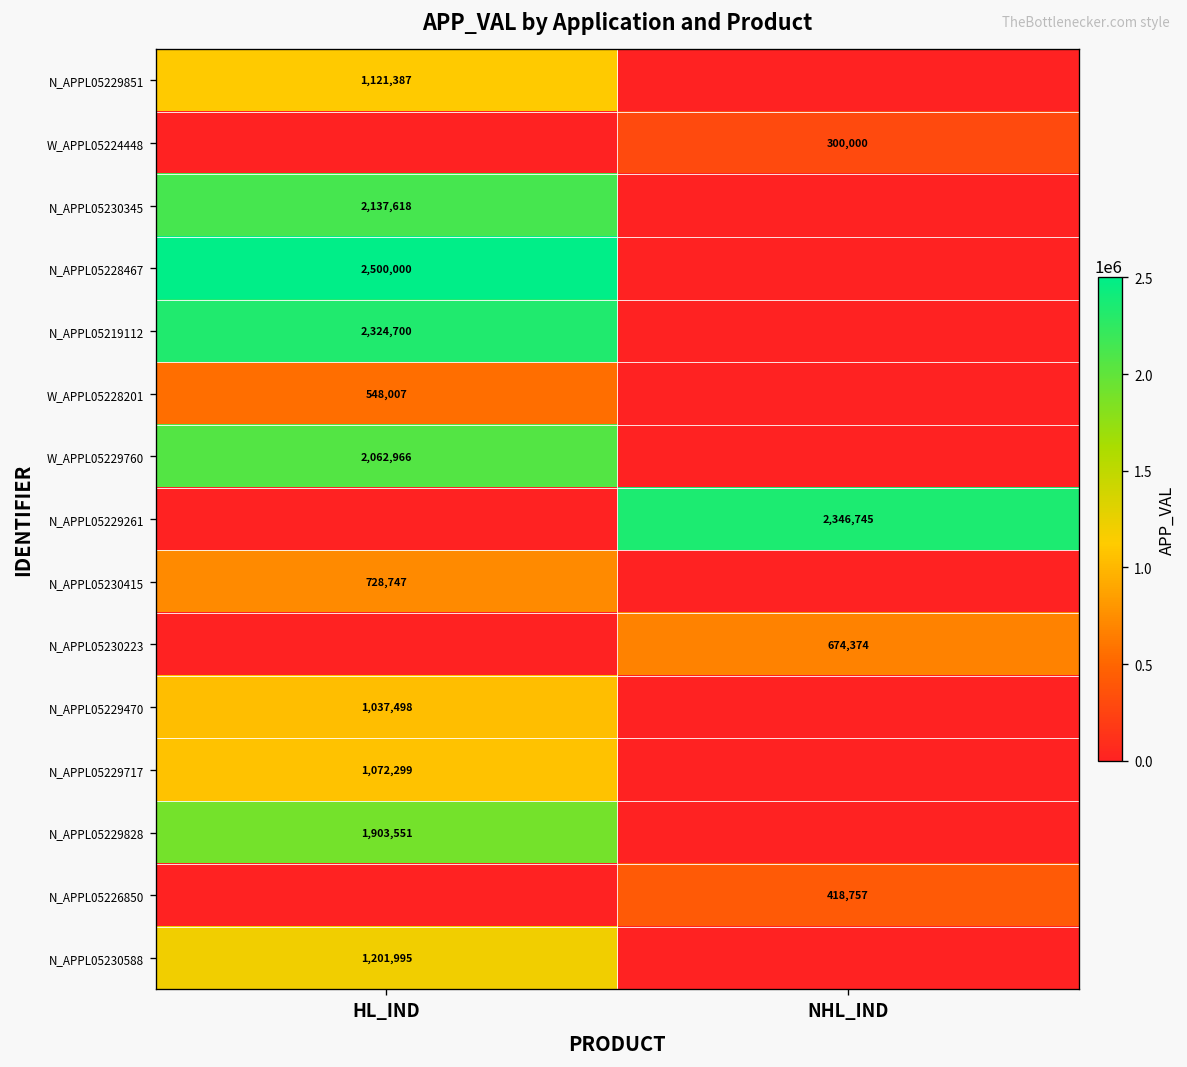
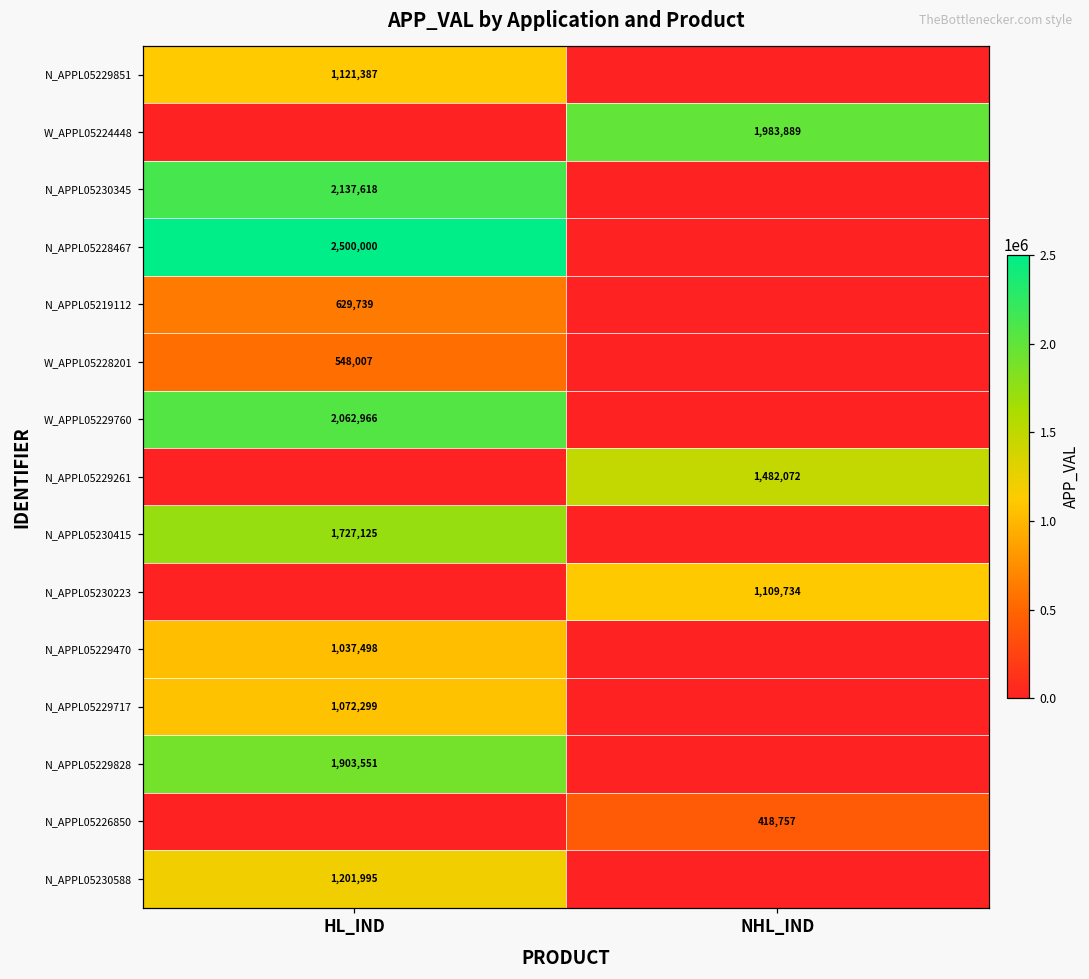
W_APPL05224448, NHL_IND: 300,000 -> 1,983,889
N_APPL05219112, HL_IND: 2,324,700 -> 629,739
N_APPL05229261, NHL_IND: 2,346,745 -> 1,482,072
N_APPL05230415, HL_IND: 728,747 -> 1,727,125
N_APPL05230223, NHL_IND: 674,374 -> 1,109,734
